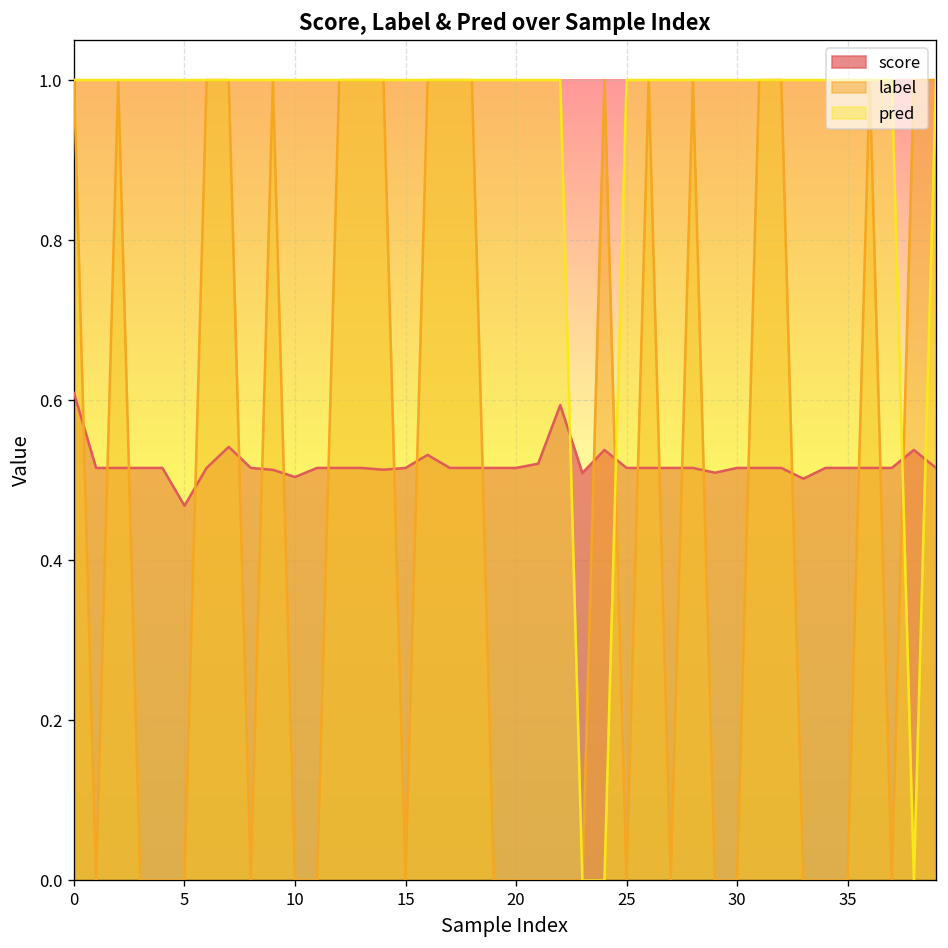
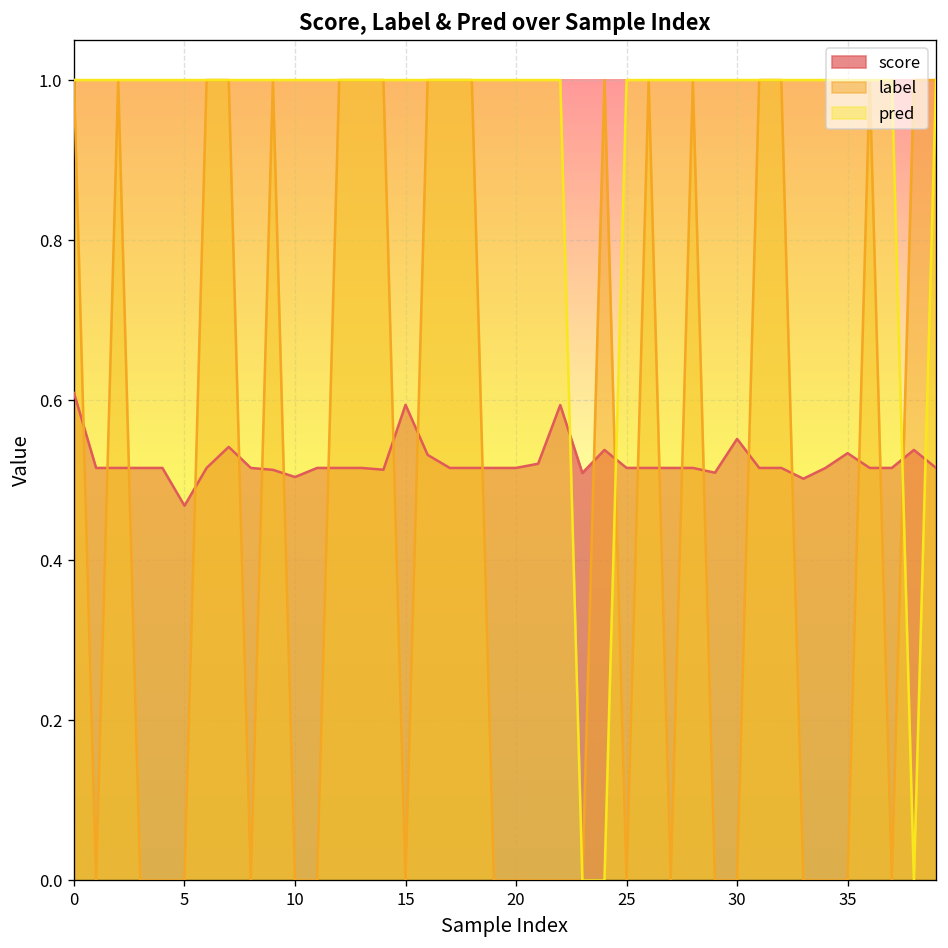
score, 15: 0.52 -> 0.59
score, 30: 0.52 -> 0.55
score, 35: 0.52 -> 0.53
